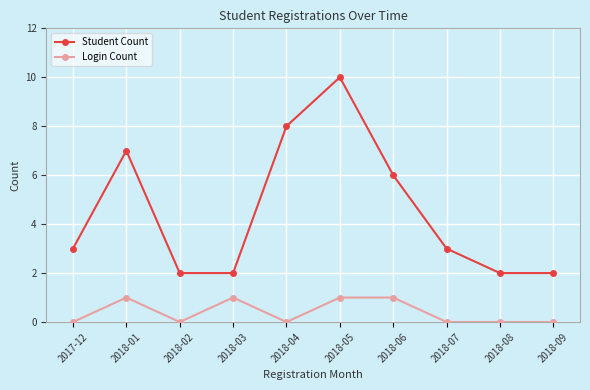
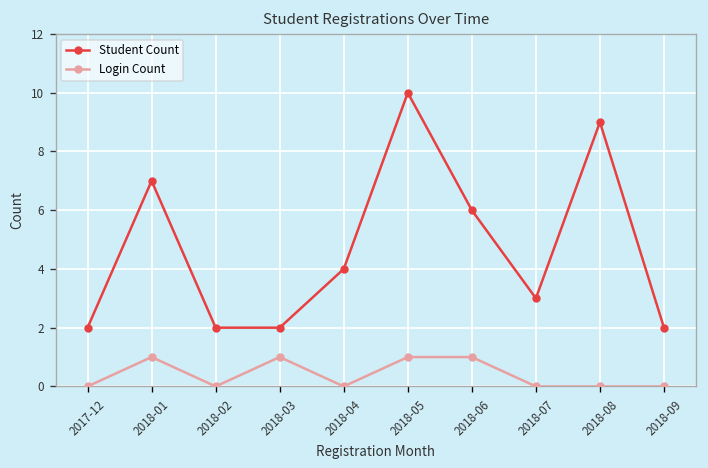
Student Count, 2017-12: 3 -> 2
Student Count, 2018-04: 8 -> 4
Student Count, 2018-08: 2 -> 9
